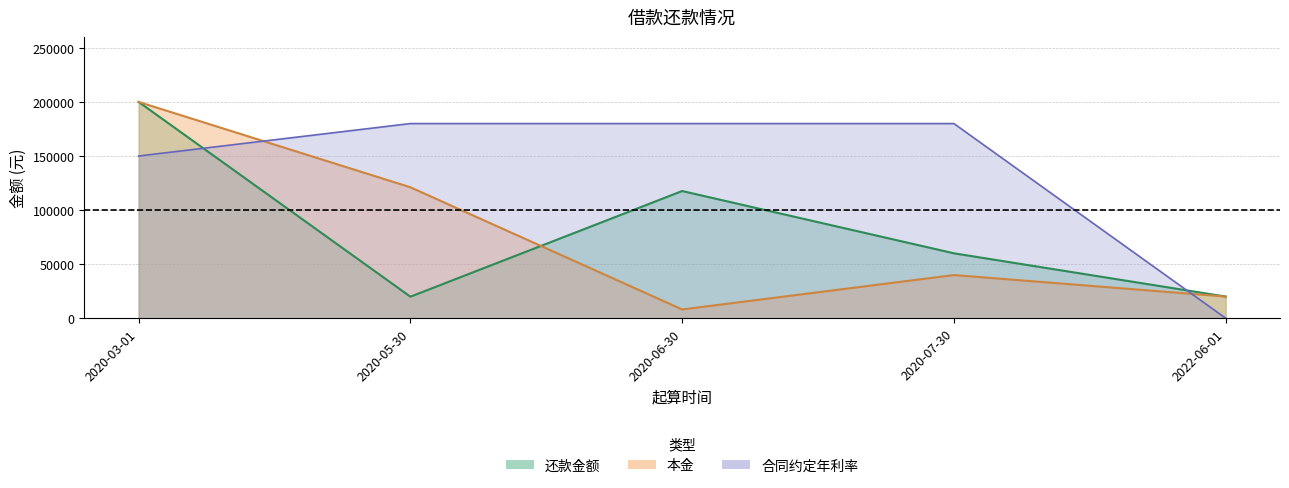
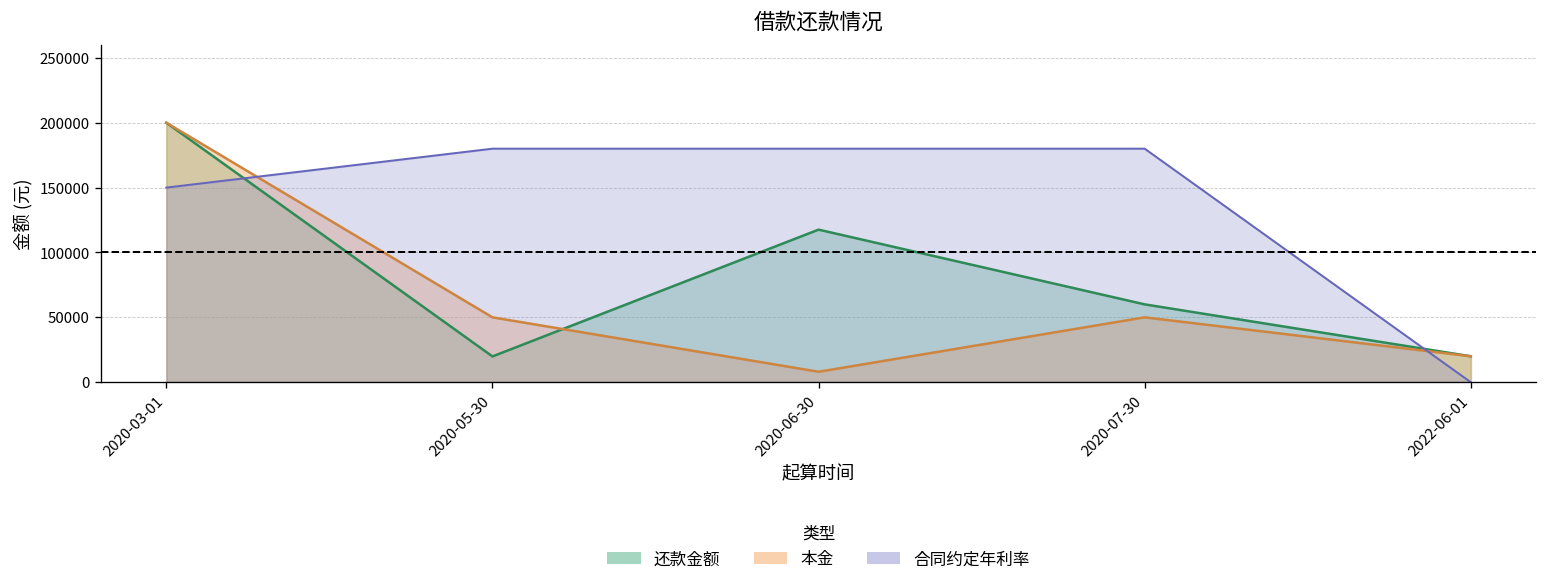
本金, 2020-05-30: 121000 -> 50000
本金, 2020-07-30: 40000 -> 50000
